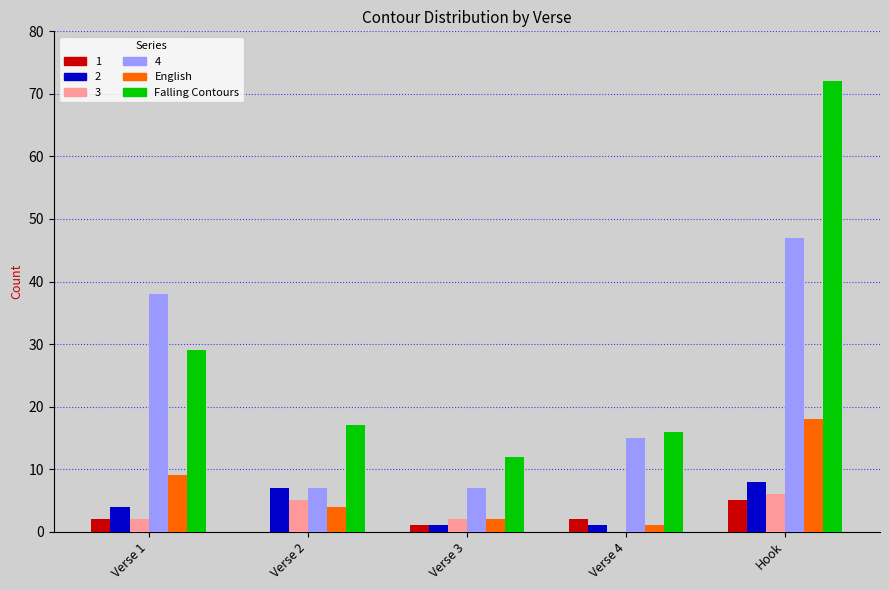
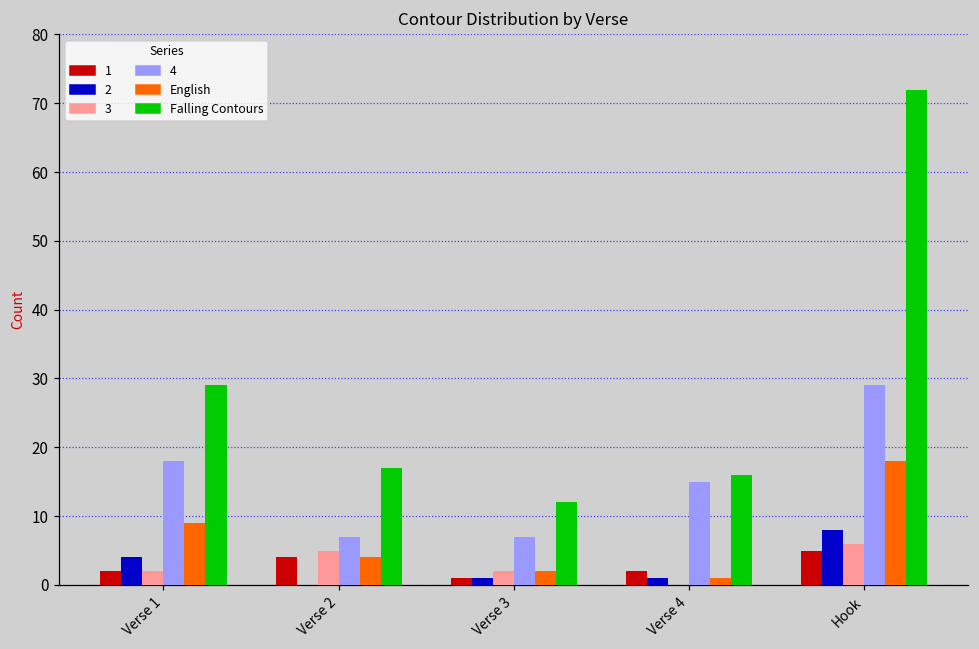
4, Verse 1: 38 -> 18
1, Verse 2: 0 -> 4
2, Verse 2: 7 -> 0
4, Hook: 47 -> 29
